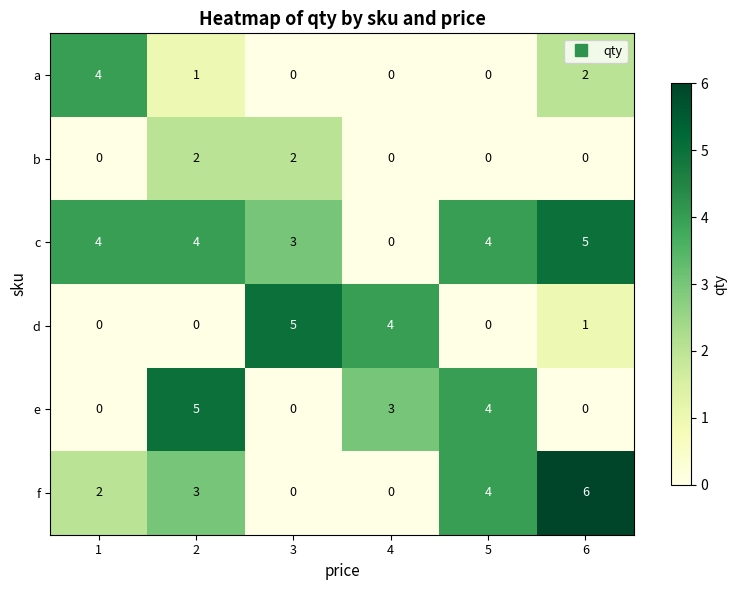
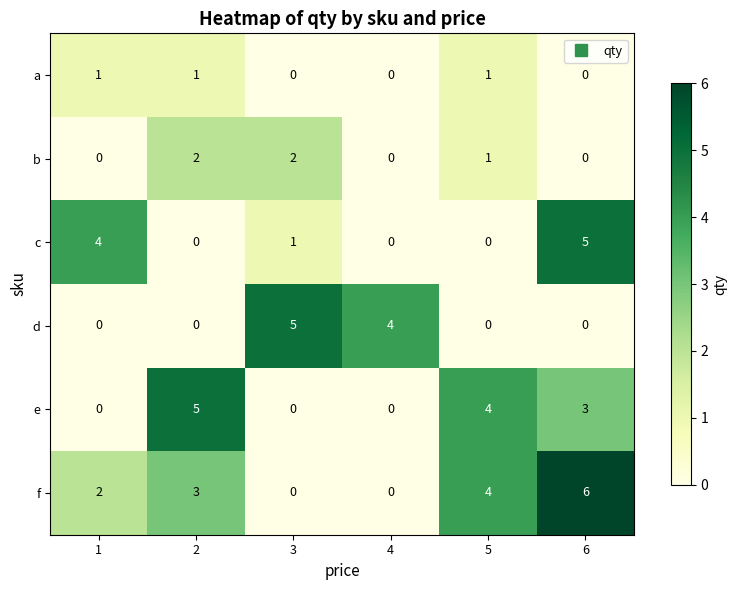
a, 1: 4 -> 1
a, 5: 0 -> 1
a, 6: 2 -> 0
b, 5: 0 -> 1
c, 2: 4 -> 0
c, 3: 3 -> 1
c, 5: 4 -> 0
d, 6: 1 -> 0
e, 4: 3 -> 0
e, 6: 0 -> 3
